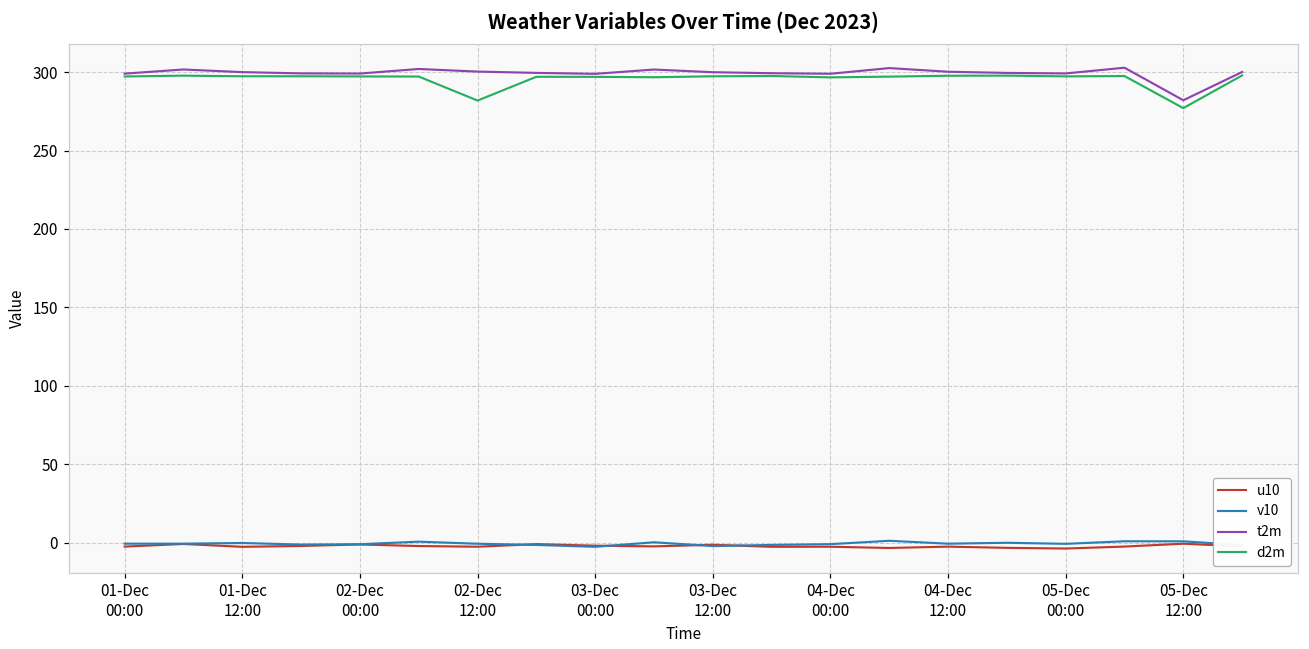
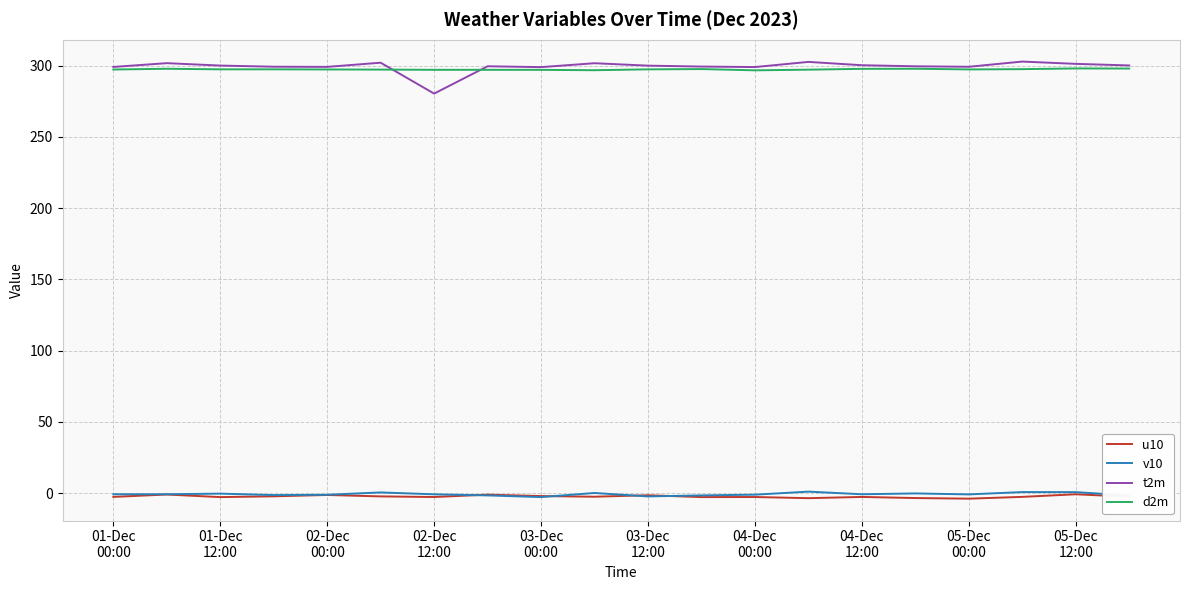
t2m, 02-Dec 12:00: 300 -> 280
d2m, 02-Dec 12:00: 282 -> 297
t2m, 05-Dec 12:00: 282 -> 301
d2m, 05-Dec 12:00: 277 -> 298
